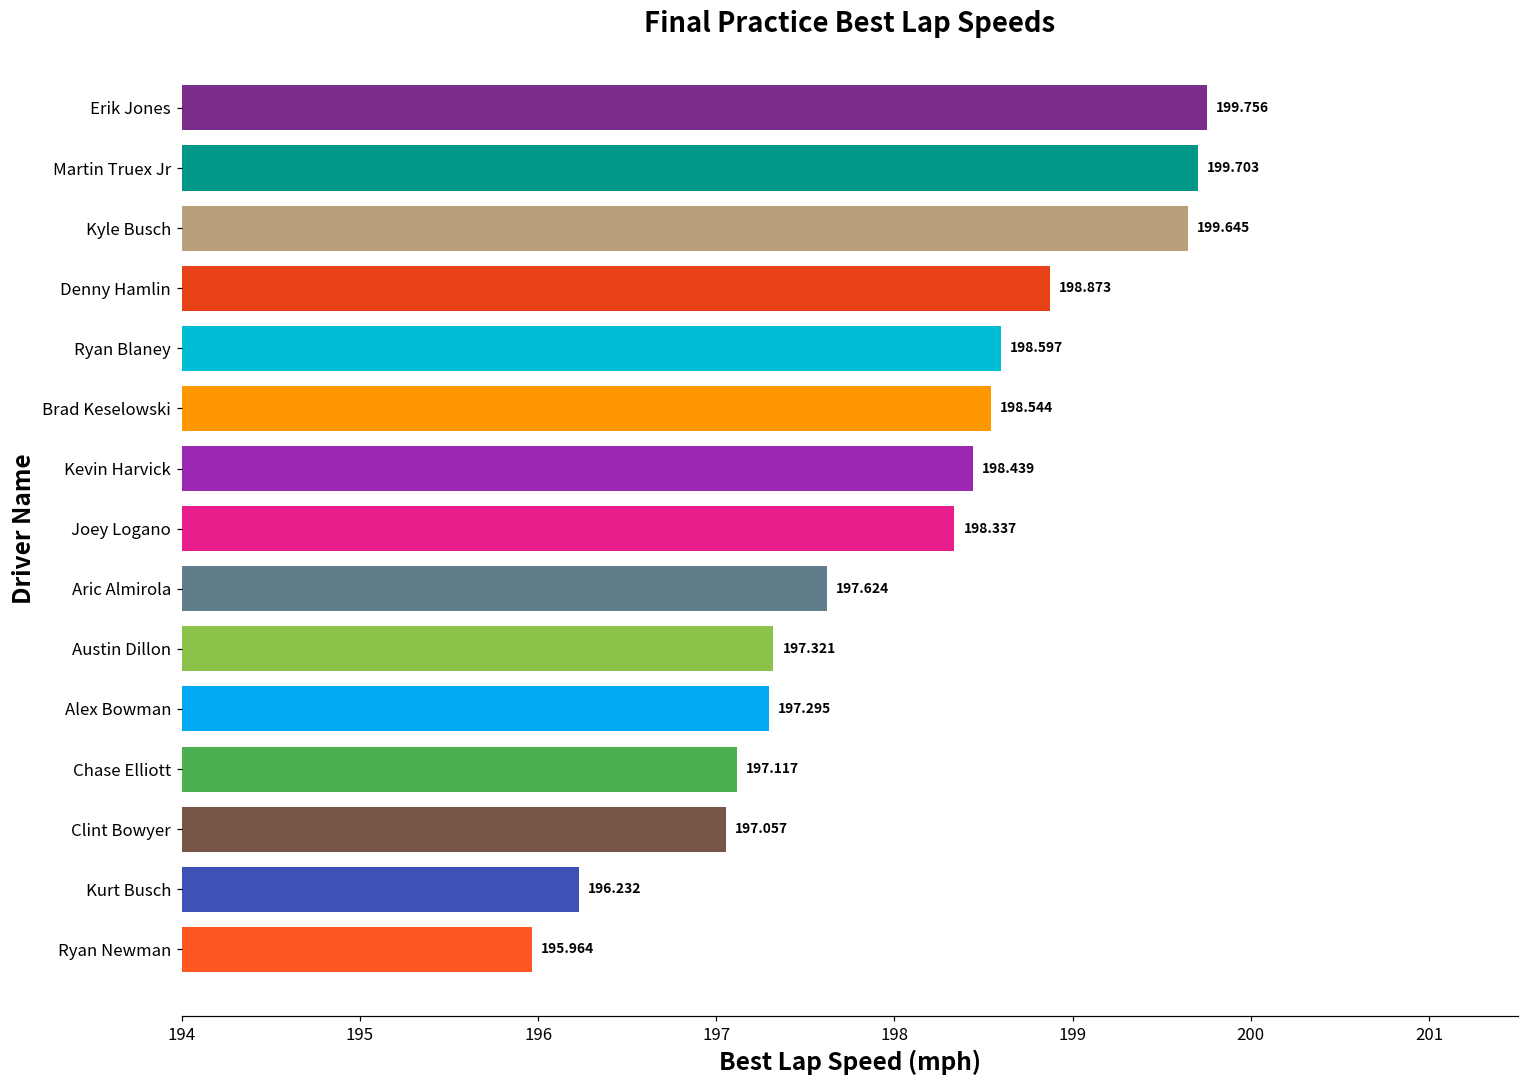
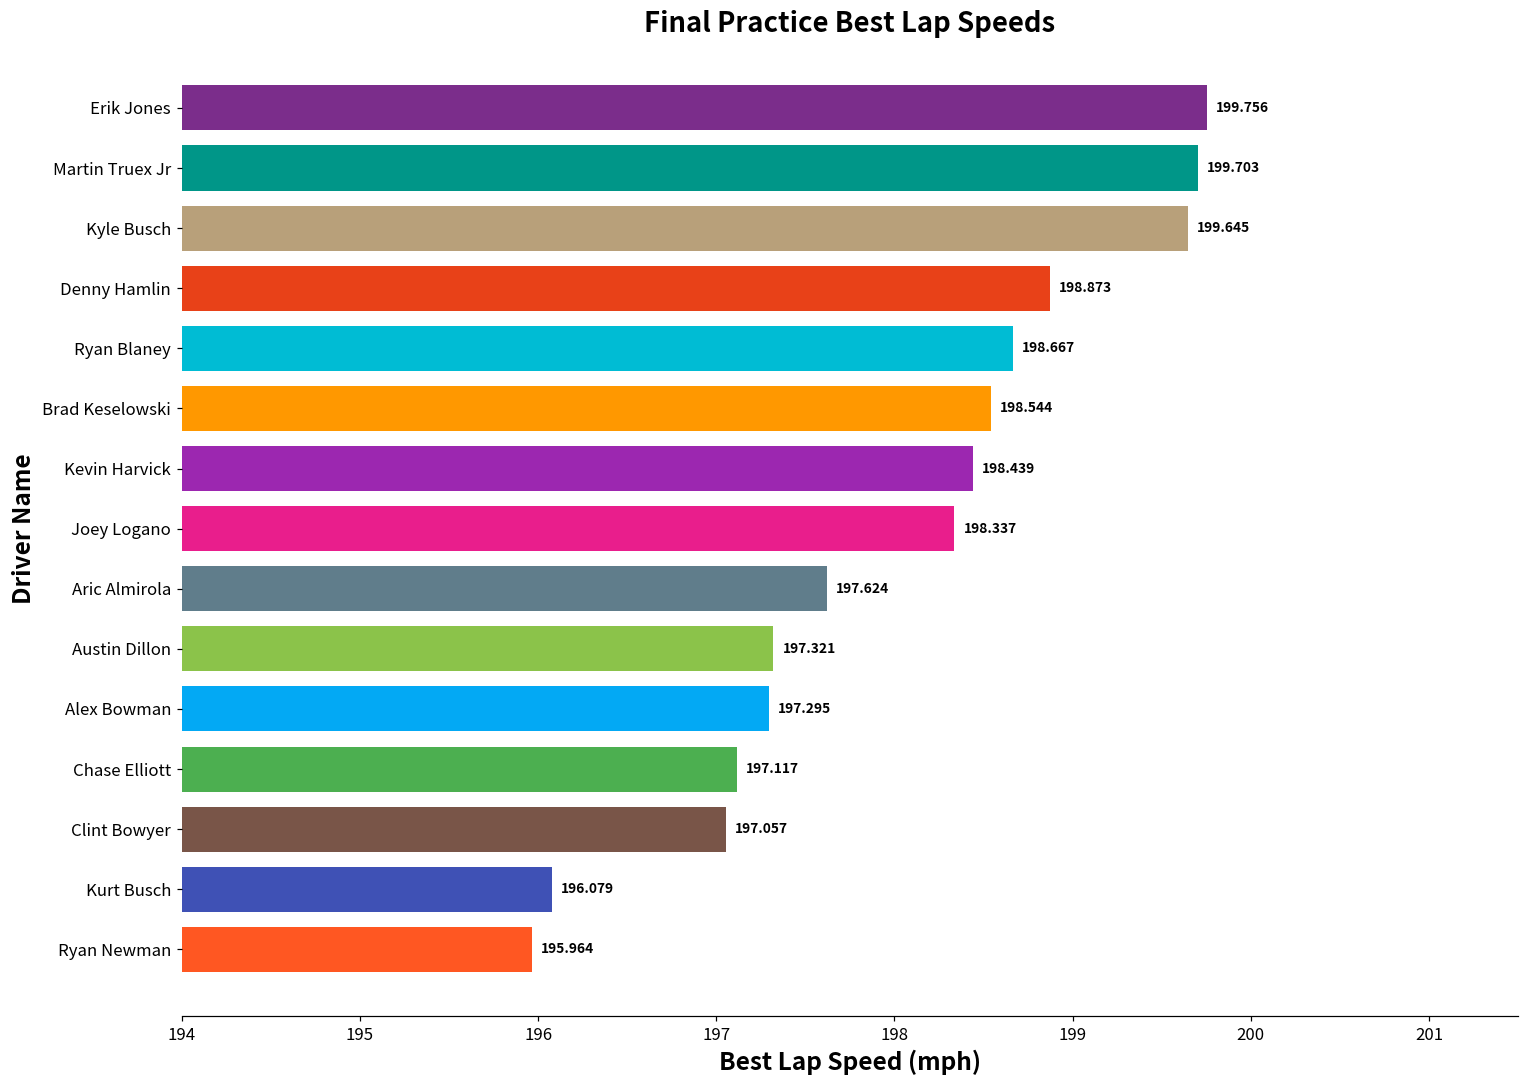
Ryan Blaney: 198.597 -> 198.667
Kurt Busch: 196.232 -> 196.079
